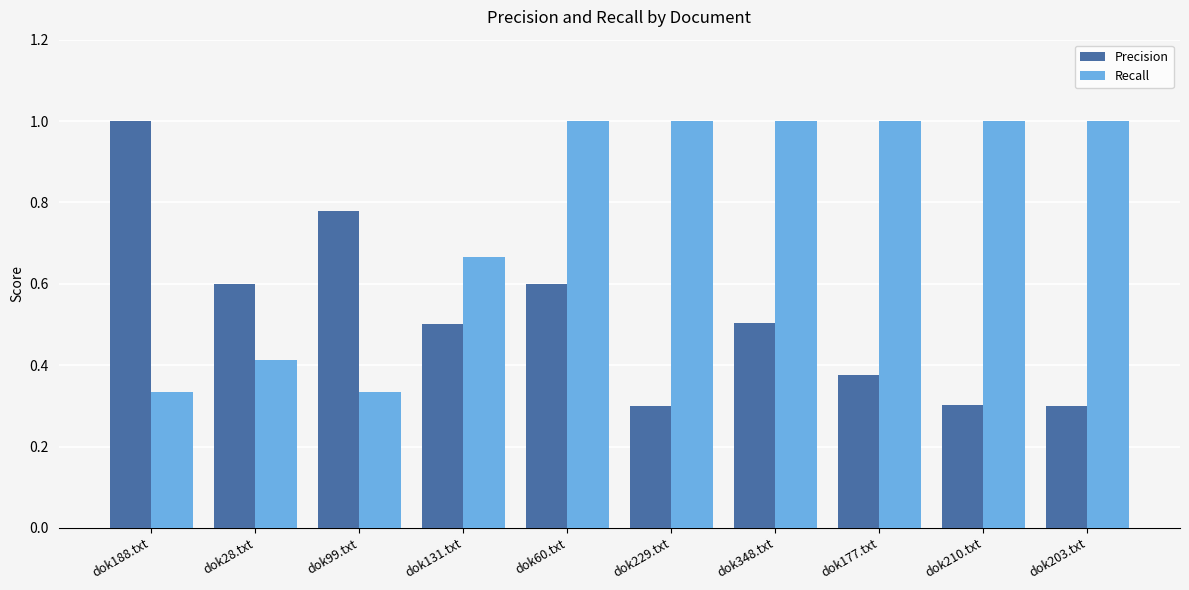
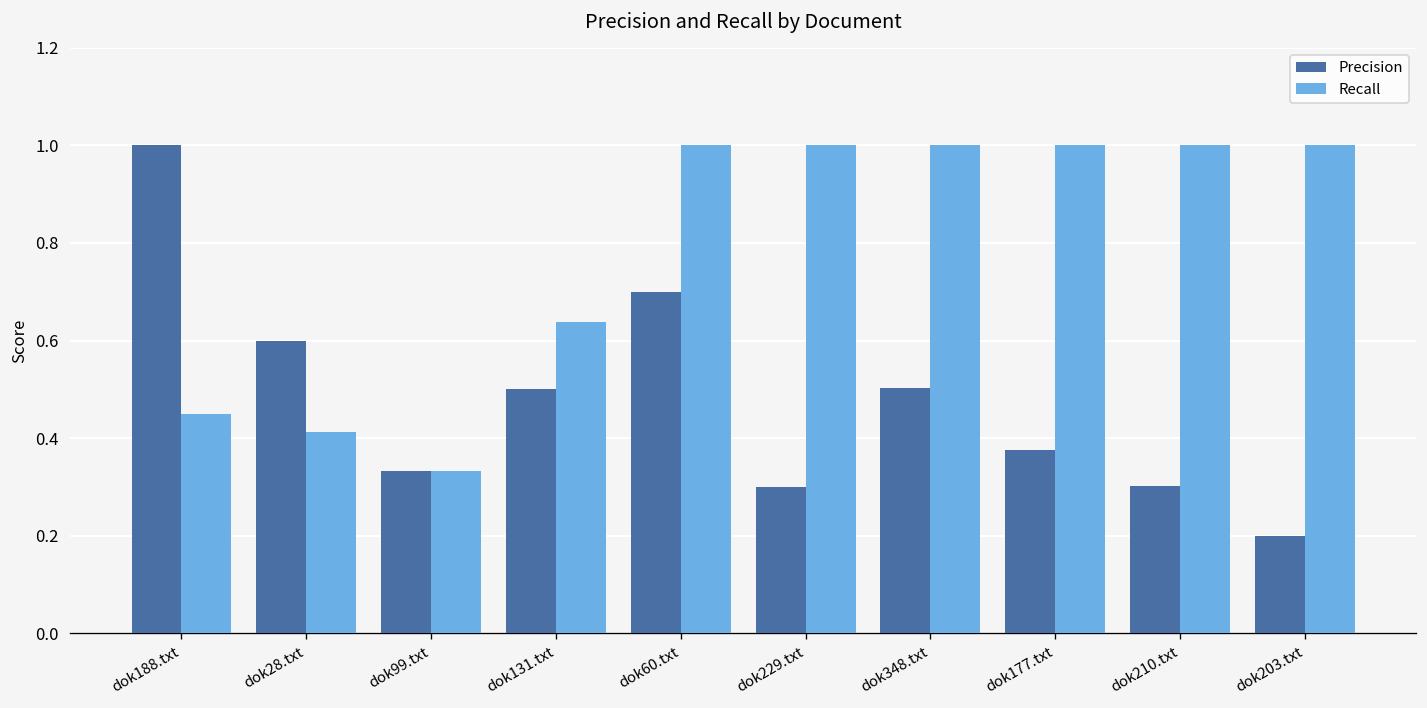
Recall, dok188.txt: 0.33 -> 0.45
Precision, dok99.txt: 0.78 -> 0.33
Recall, dok131.txt: 0.67 -> 0.64
Precision, dok60.txt: 0.6 -> 0.7
Precision, dok203.txt: 0.3 -> 0.2
